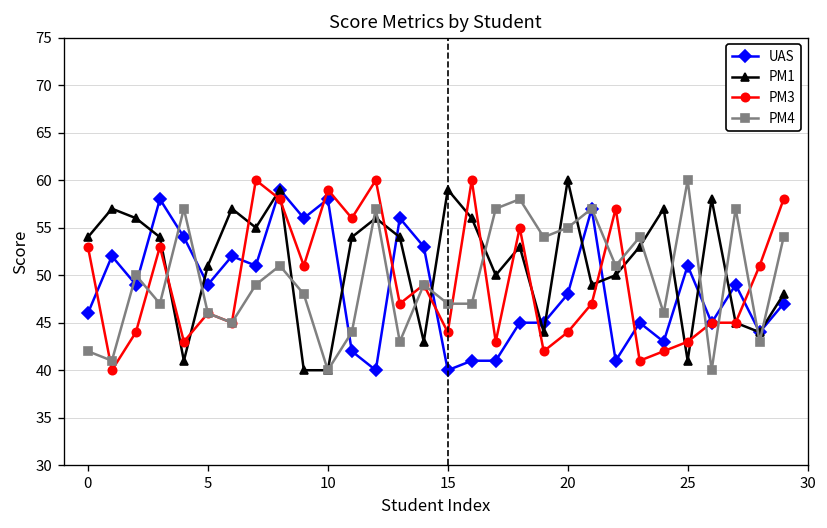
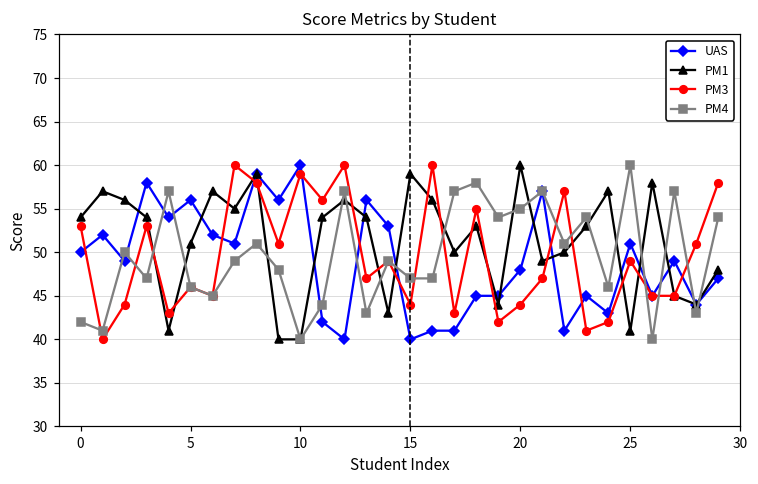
UAS, 0: 46 -> 50
UAS, 5: 49 -> 56
UAS, 10: 58 -> 60
PM3, 25: 43 -> 49
